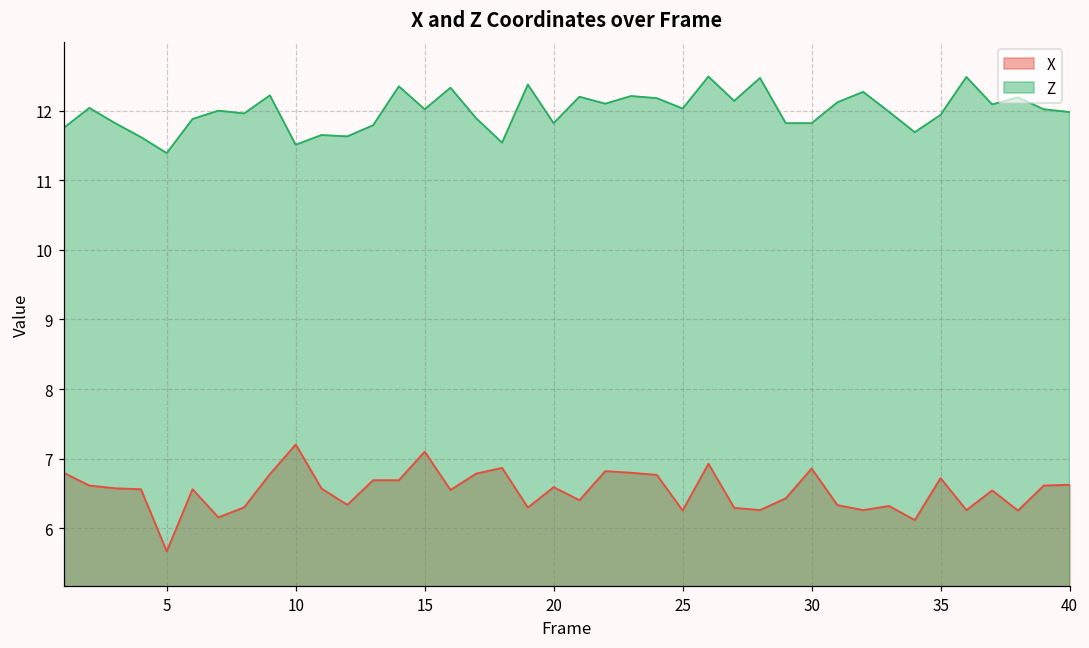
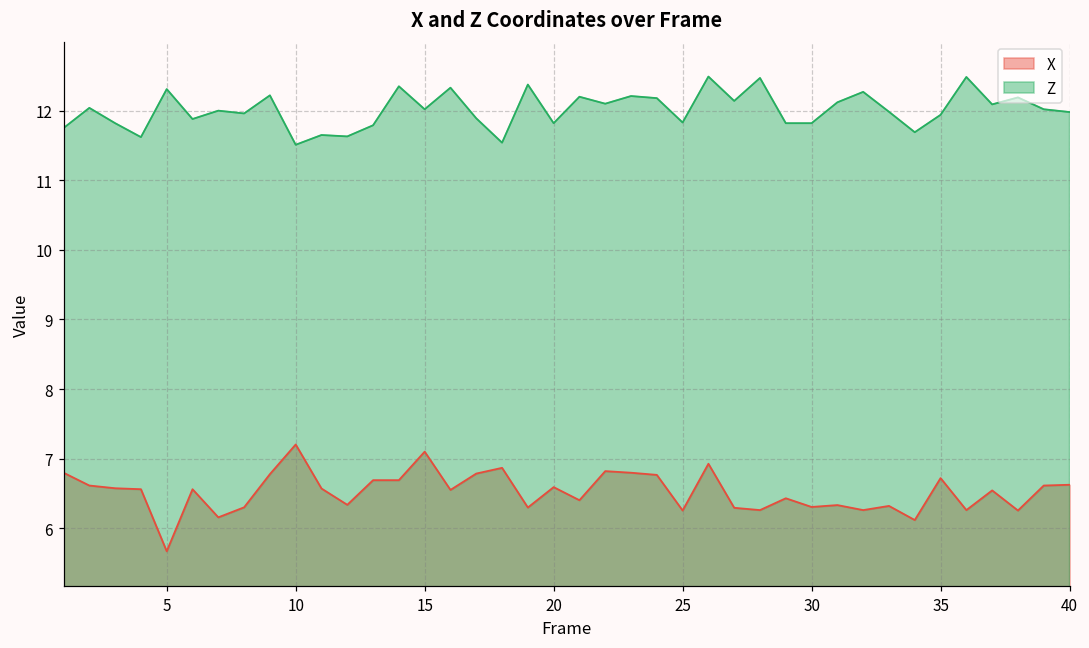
Z, 5: 11.4 -> 12.3
Z, 25: 12.0 -> 11.8
X, 30: 6.9 -> 6.3
